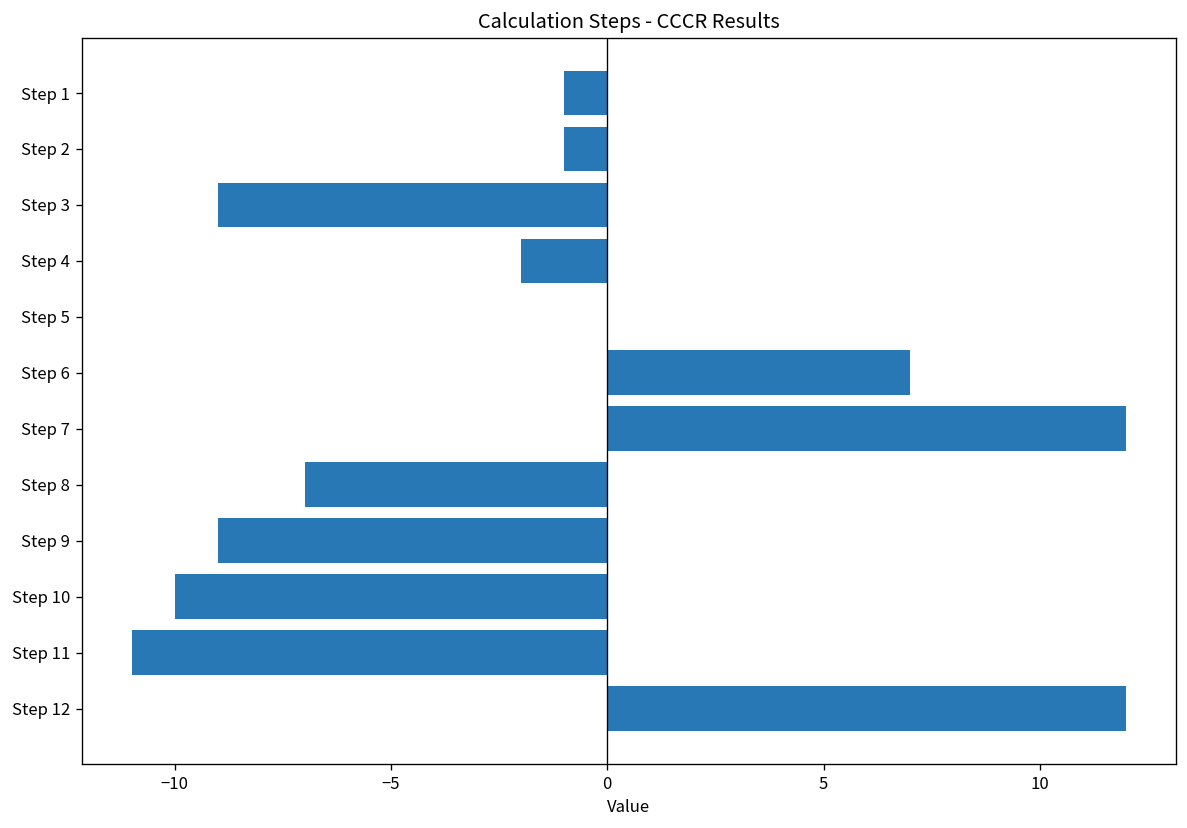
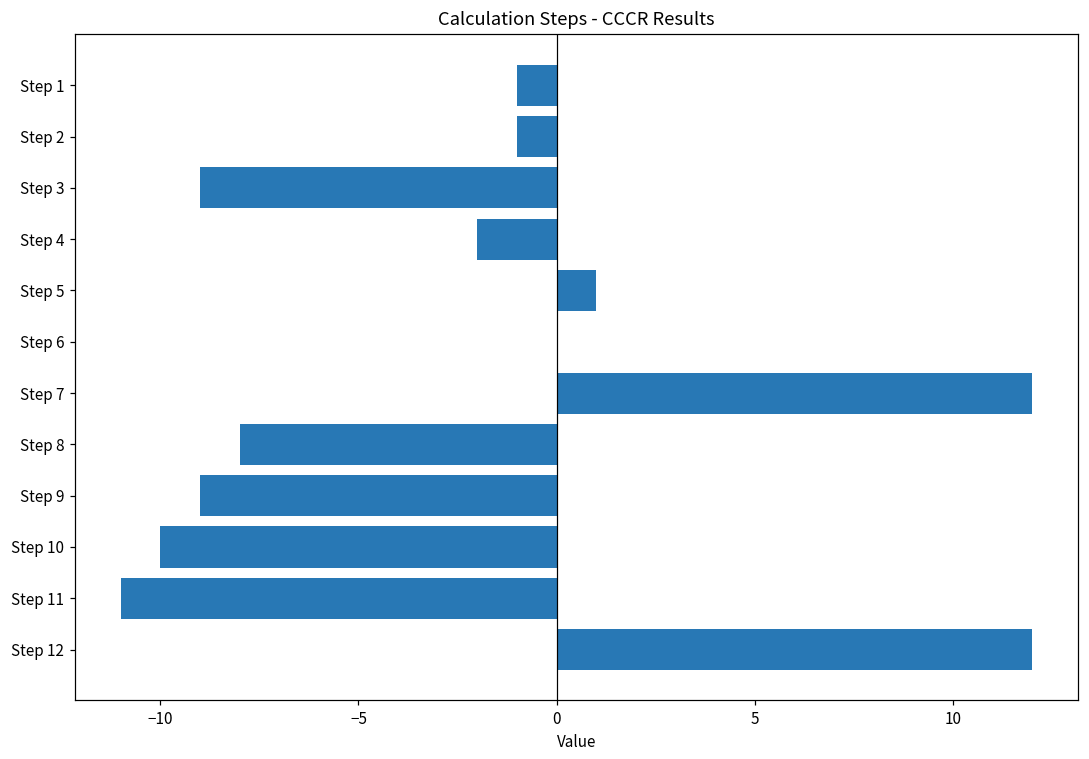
Step 5: 0 -> 1
Step 6: 7 -> 0
Step 8: -7 -> -8
